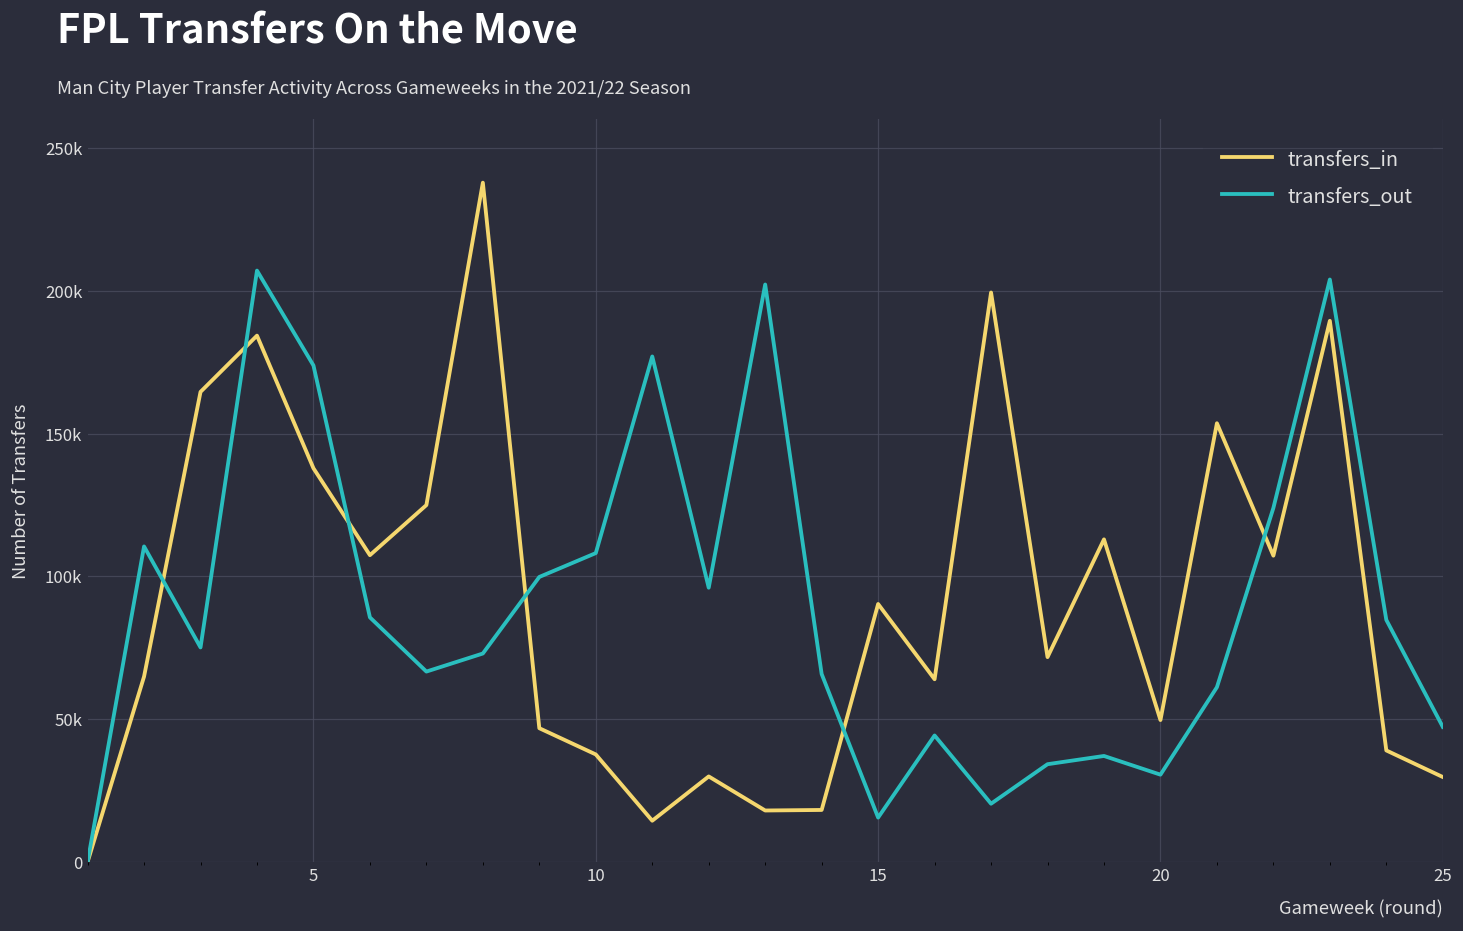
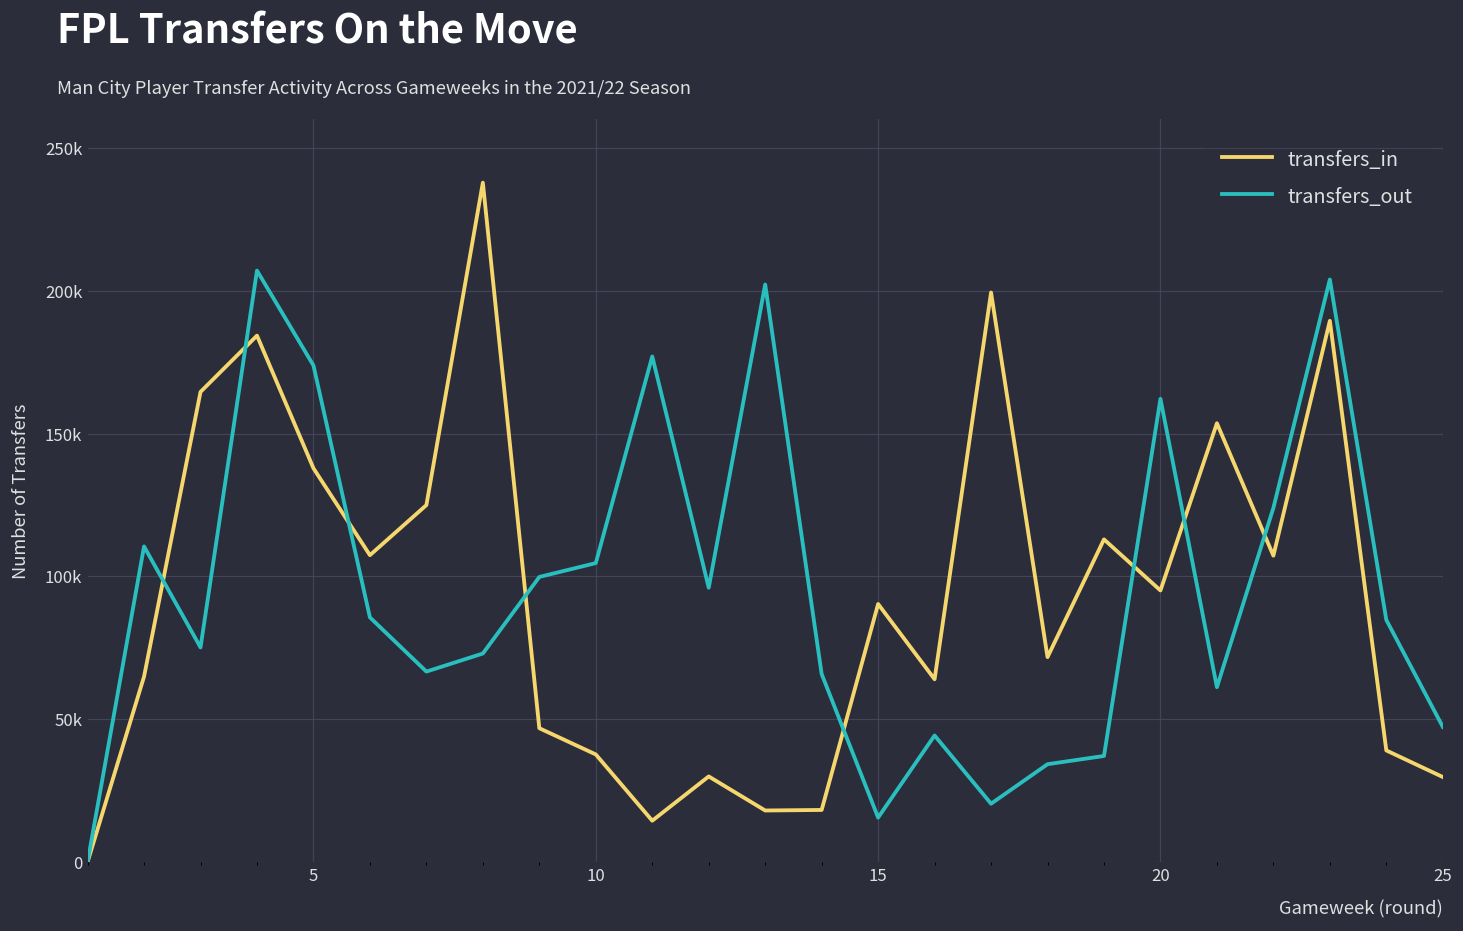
transfers_out, 10: 108000 -> 105000
transfers_in, 20: 50000 -> 95000
transfers_out, 20: 31000 -> 162000
